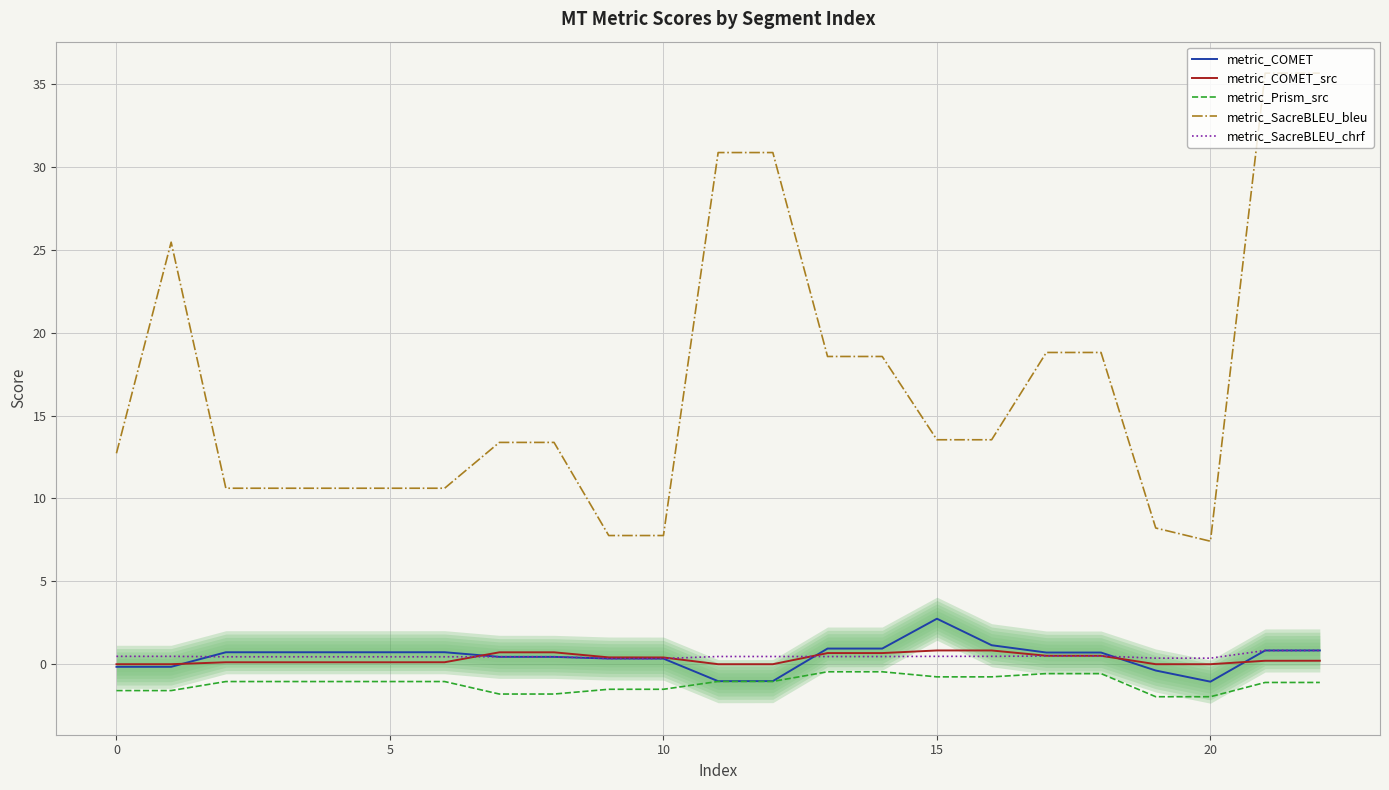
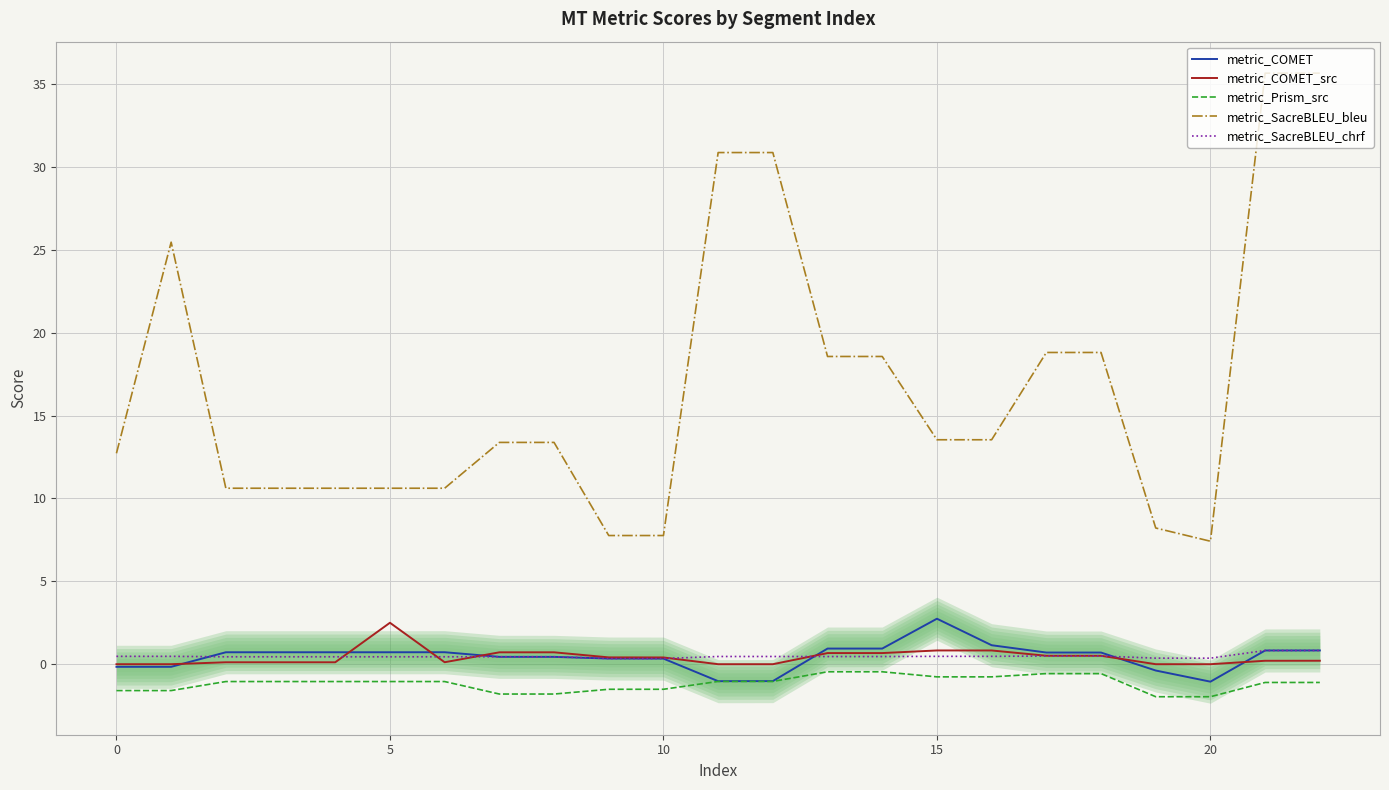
metric_COMET_src, 5: 0.1 -> 2.5
